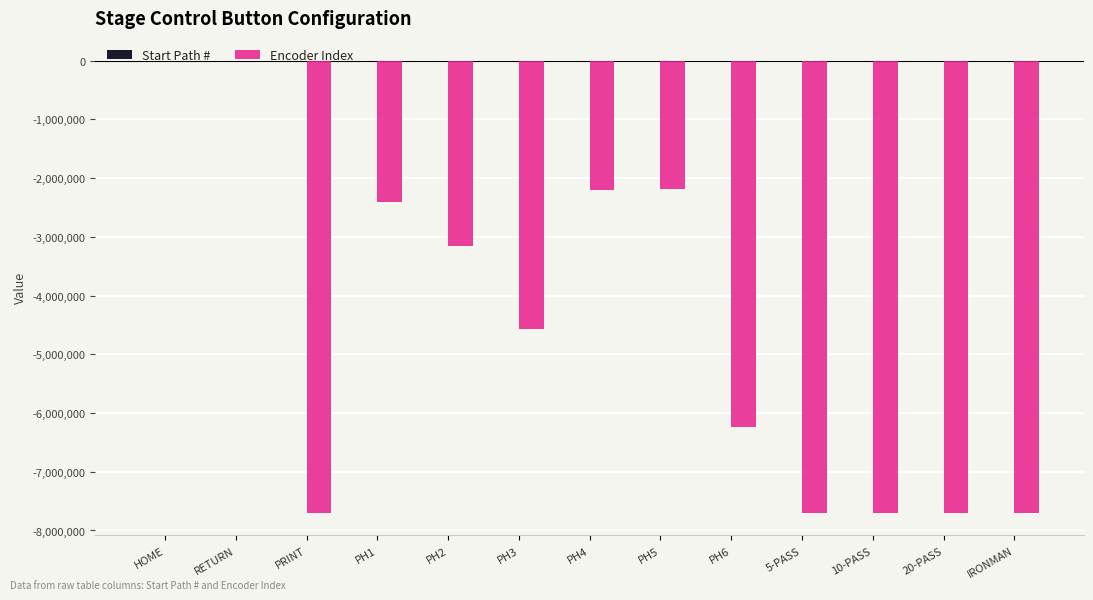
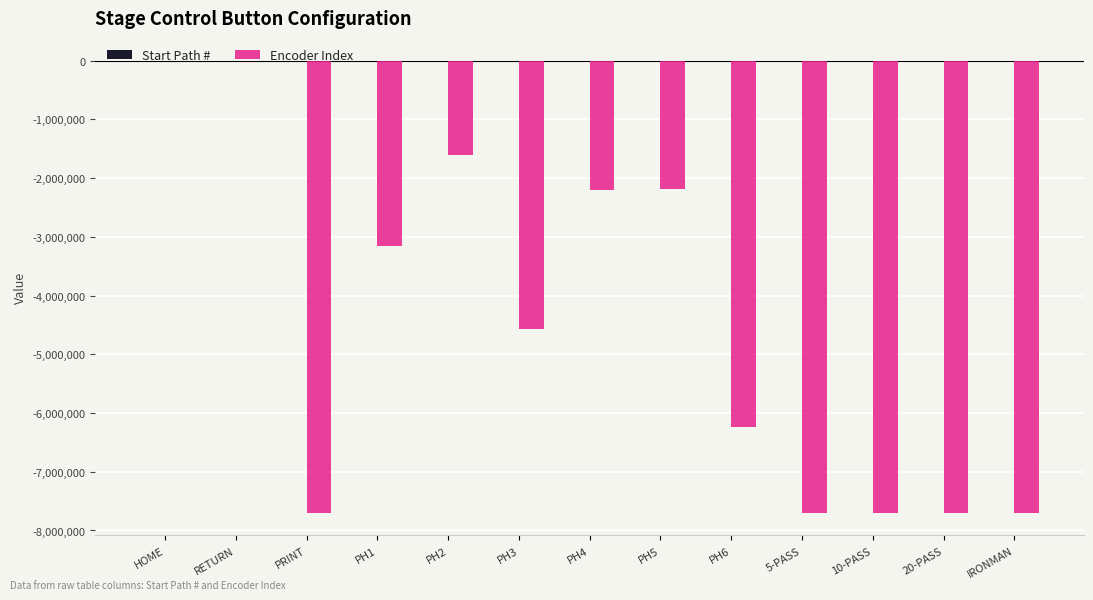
Encoder Index, PH1: -2,400,000 -> -3,200,000
Encoder Index, PH2: -3,200,000 -> -1,600,000
